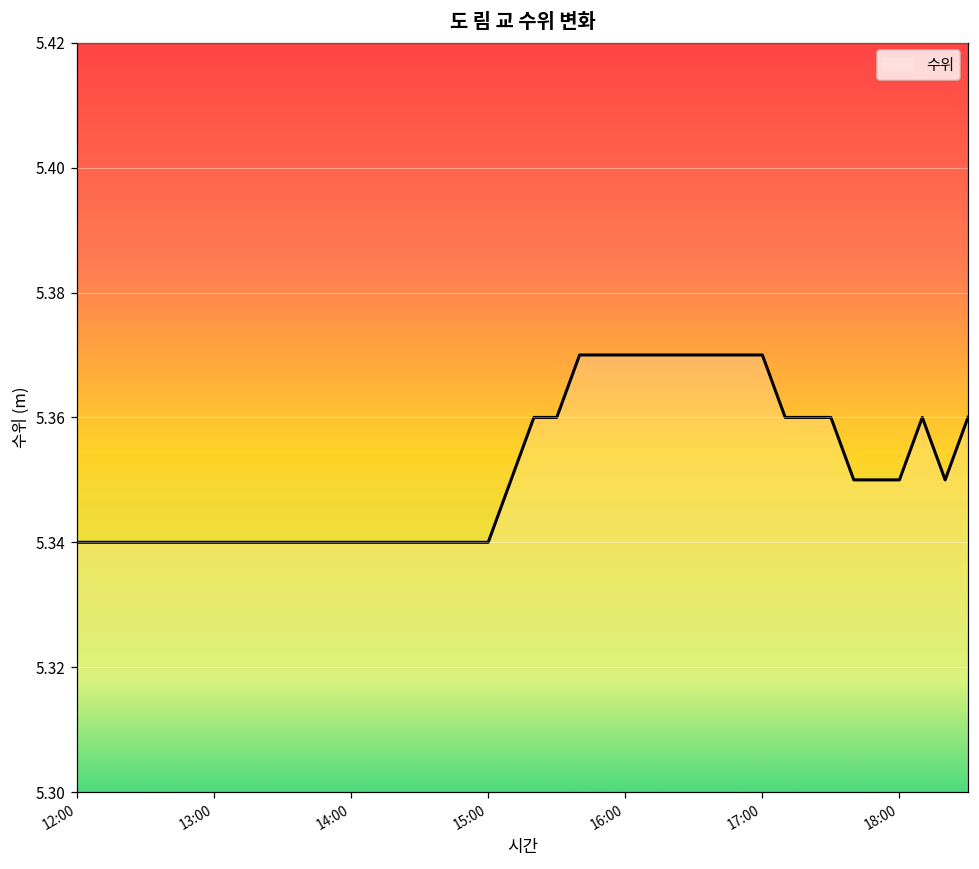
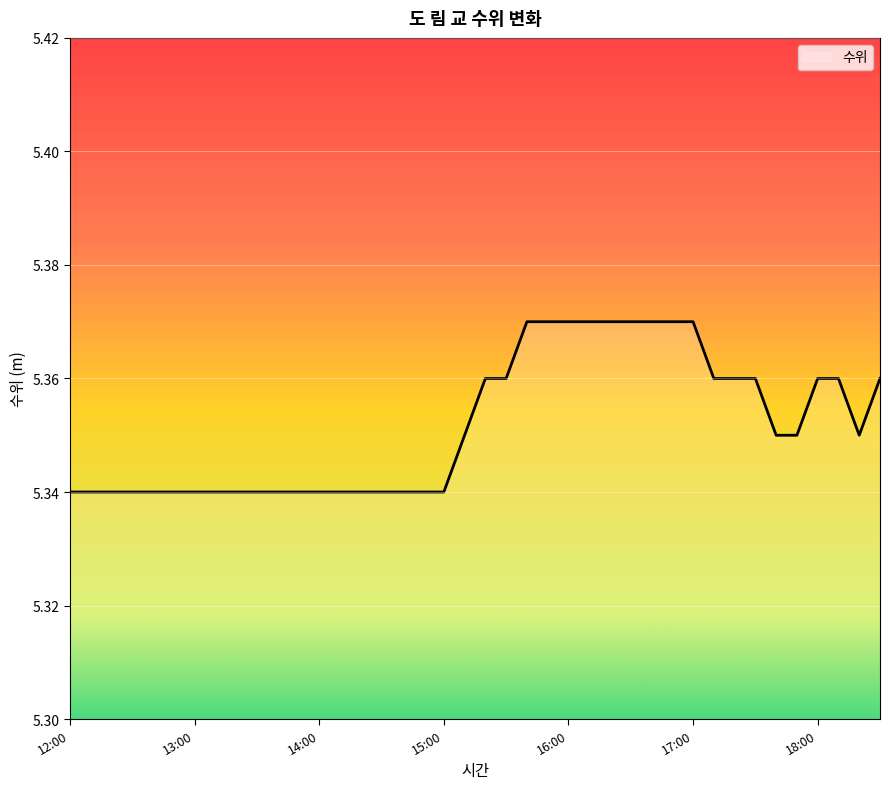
18:00: 5.35 -> 5.36
